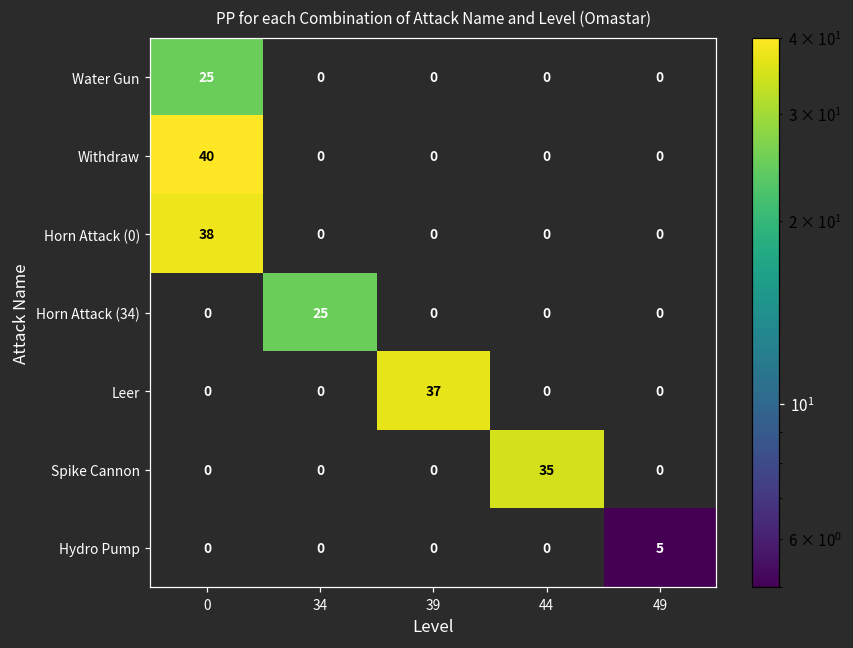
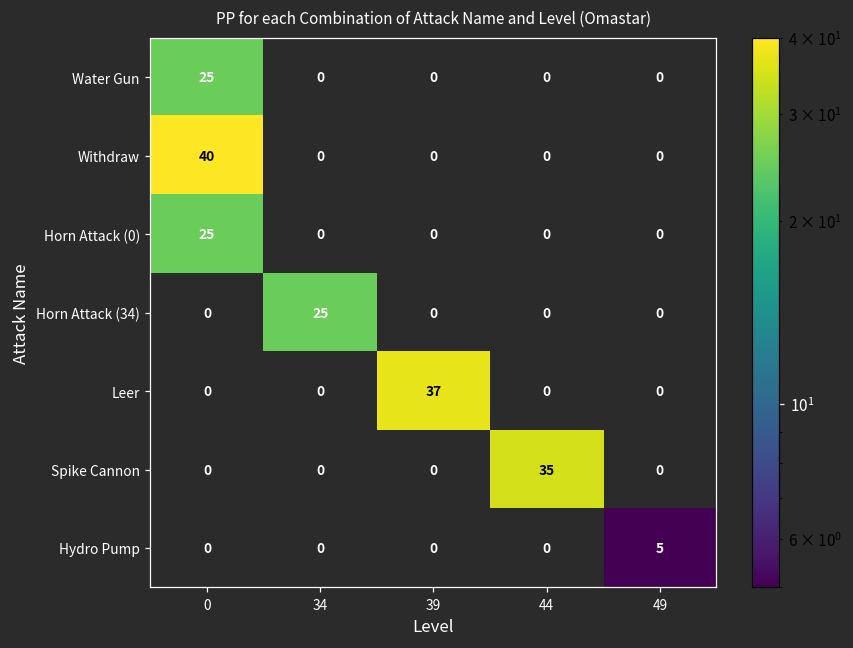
Horn Attack (0), 0: 38 -> 25
